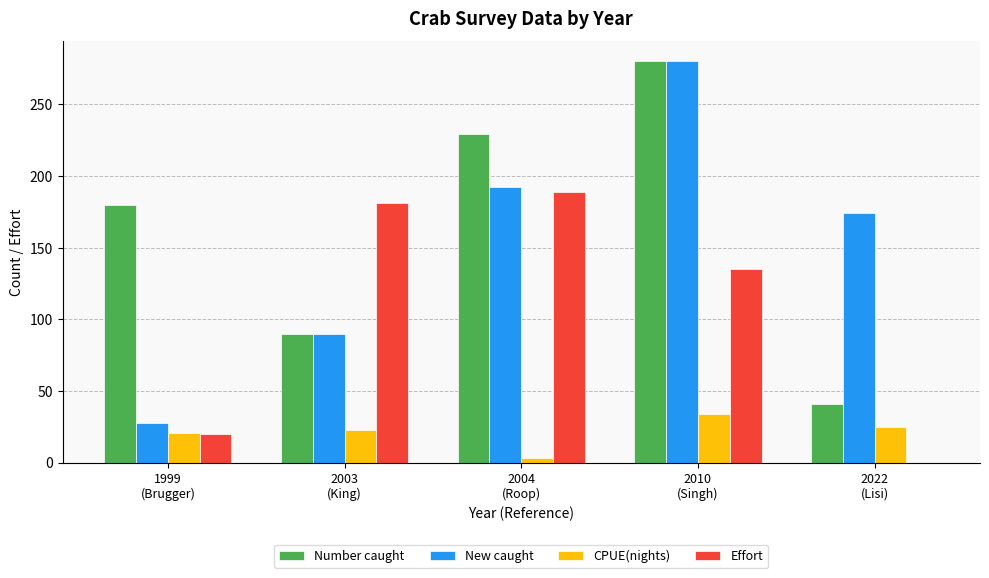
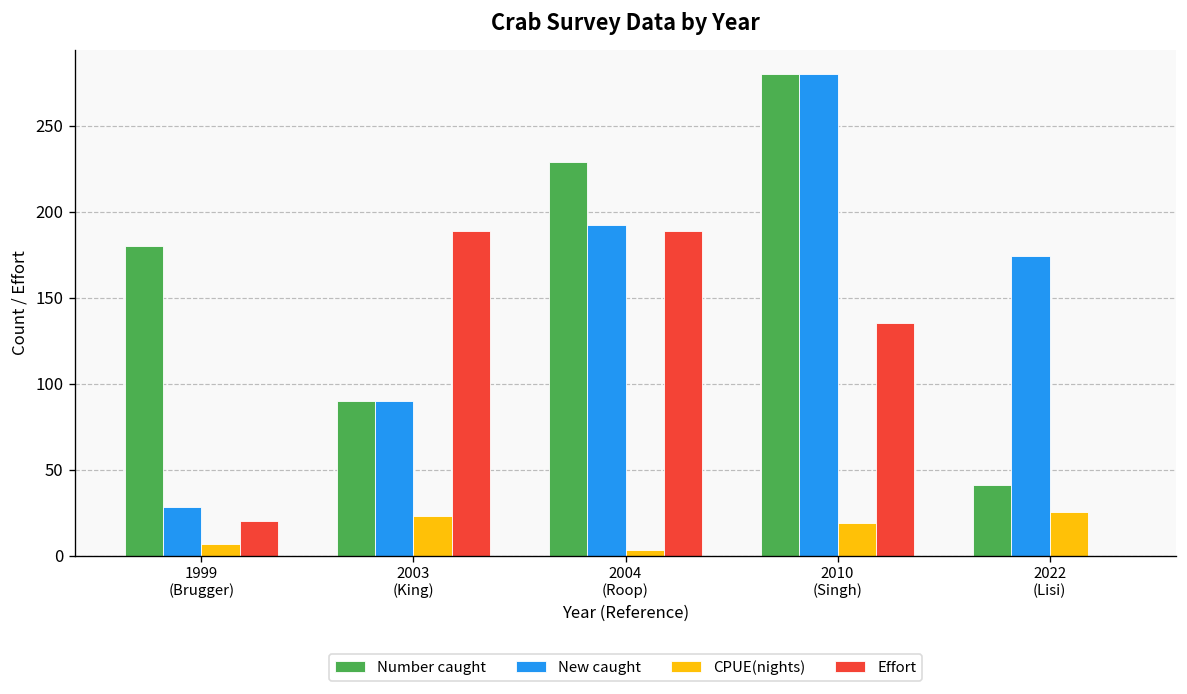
CPUE(nights), 1999 (Brugger): 21 -> 7
Effort, 2003 (King): 181 -> 189
CPUE(nights), 2010 (Singh): 34 -> 19
